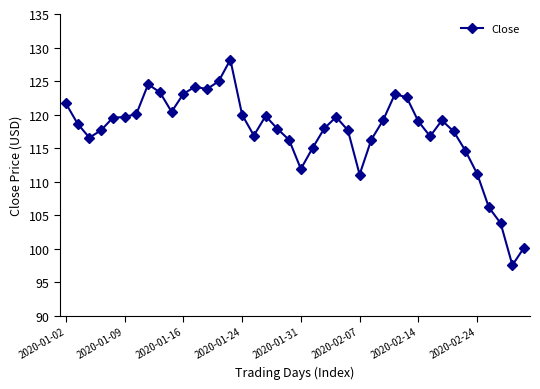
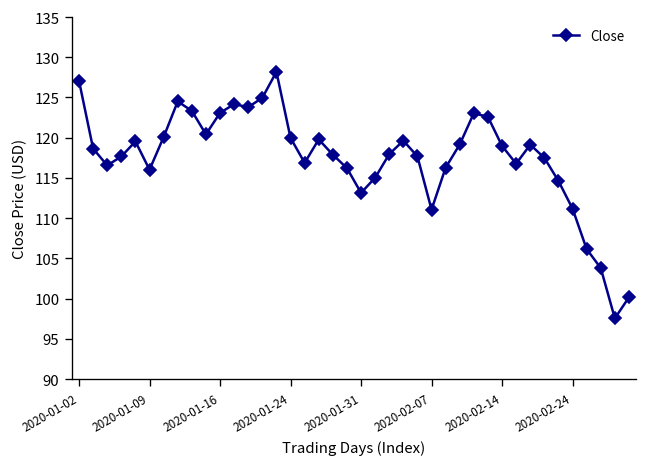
2020-01-02: 122 -> 127
2020-01-09: 120 -> 116
2020-01-31: 112 -> 113
